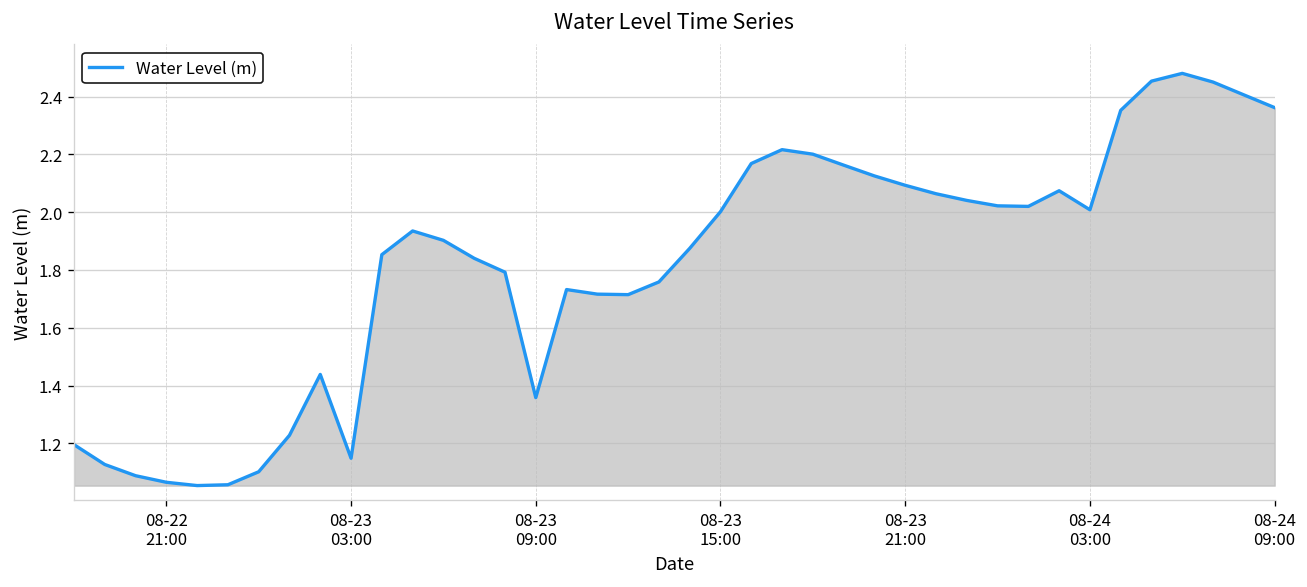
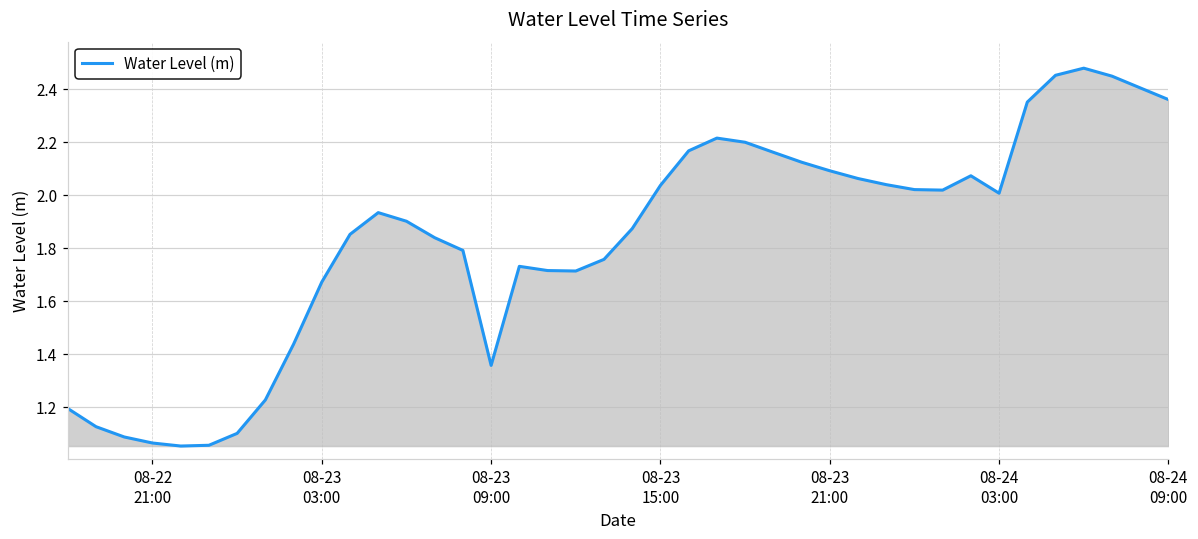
08-23 03:00: 1.15 -> 1.67
08-23 15:00: 2.00 -> 2.04
